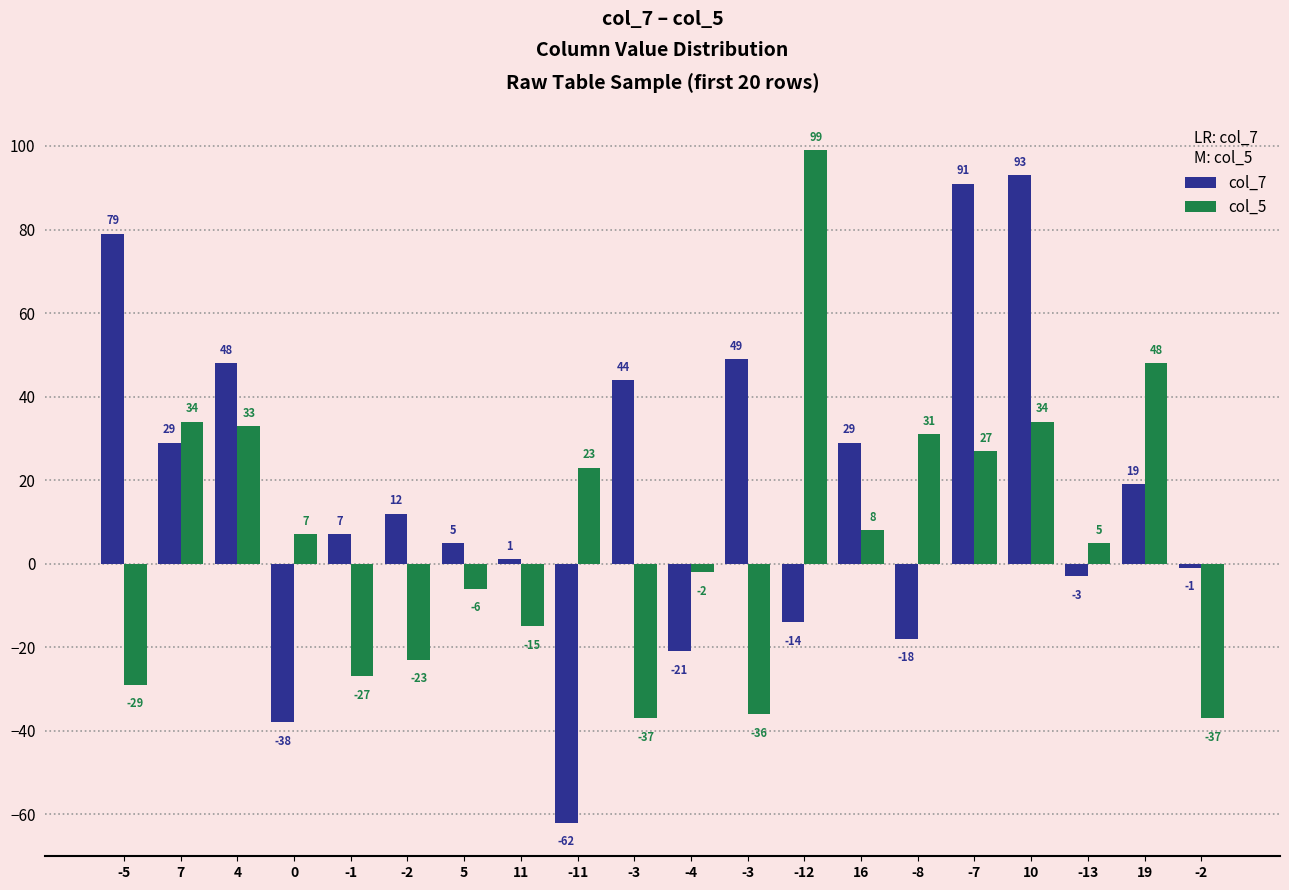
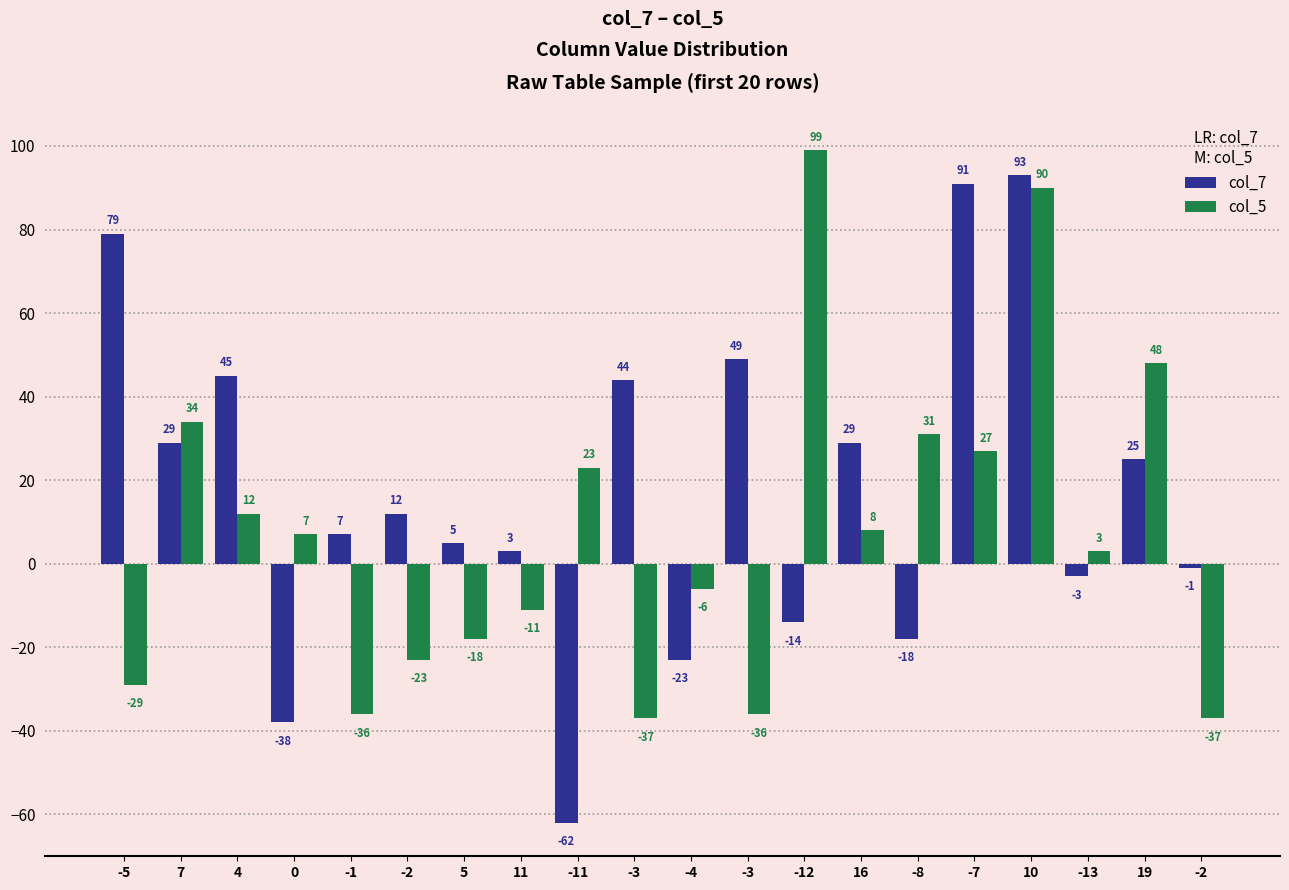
col_7, 4: 48 -> 45
col_5, 4: 33 -> 12
col_5, -1: -27 -> -36
col_5, 5: -6 -> -18
col_7, 11: 1 -> 3
col_5, 11: -15 -> -11
col_7, -4: -21 -> -23
col_5, -4: -2 -> -6
col_5, 10: 34 -> 90
col_5, -13: 5 -> 3
col_7, 19: 19 -> 25
